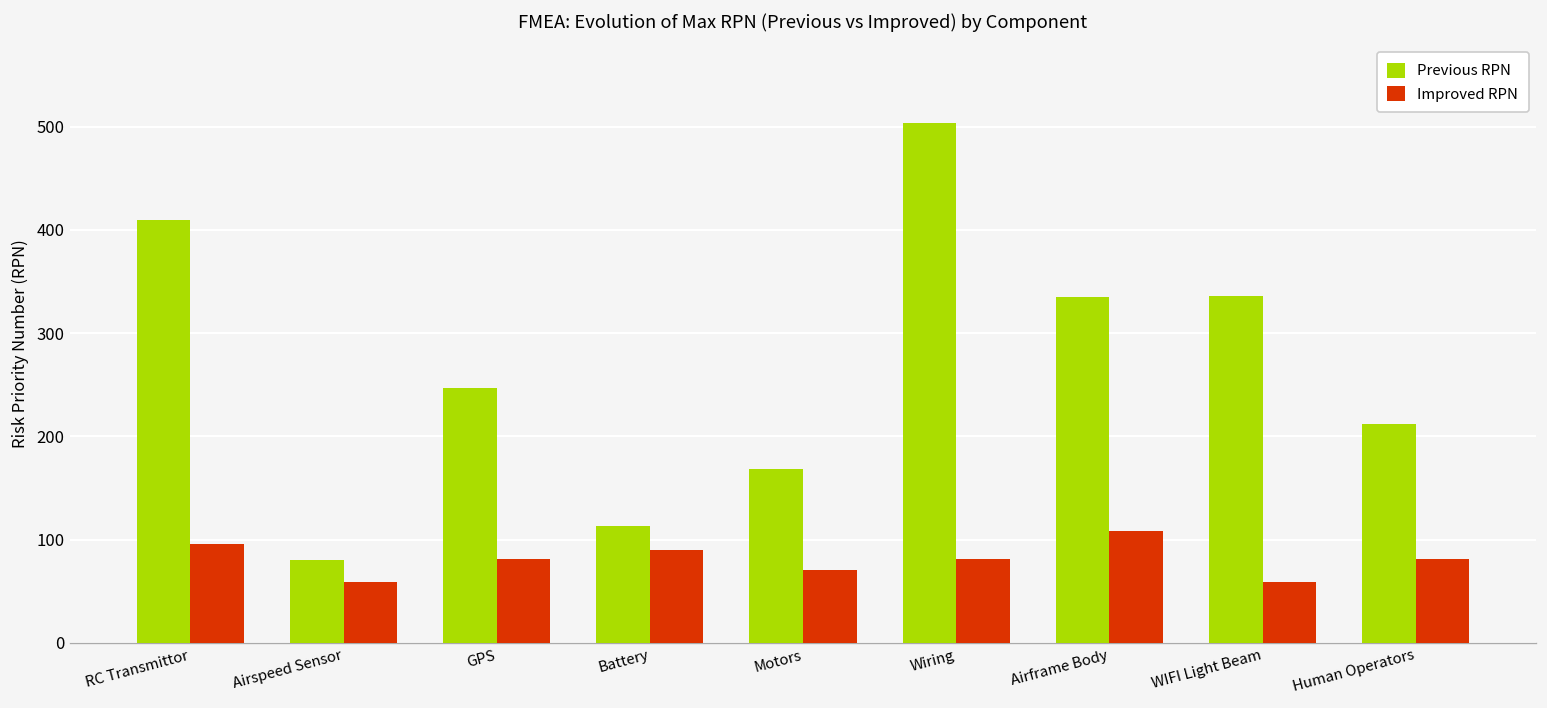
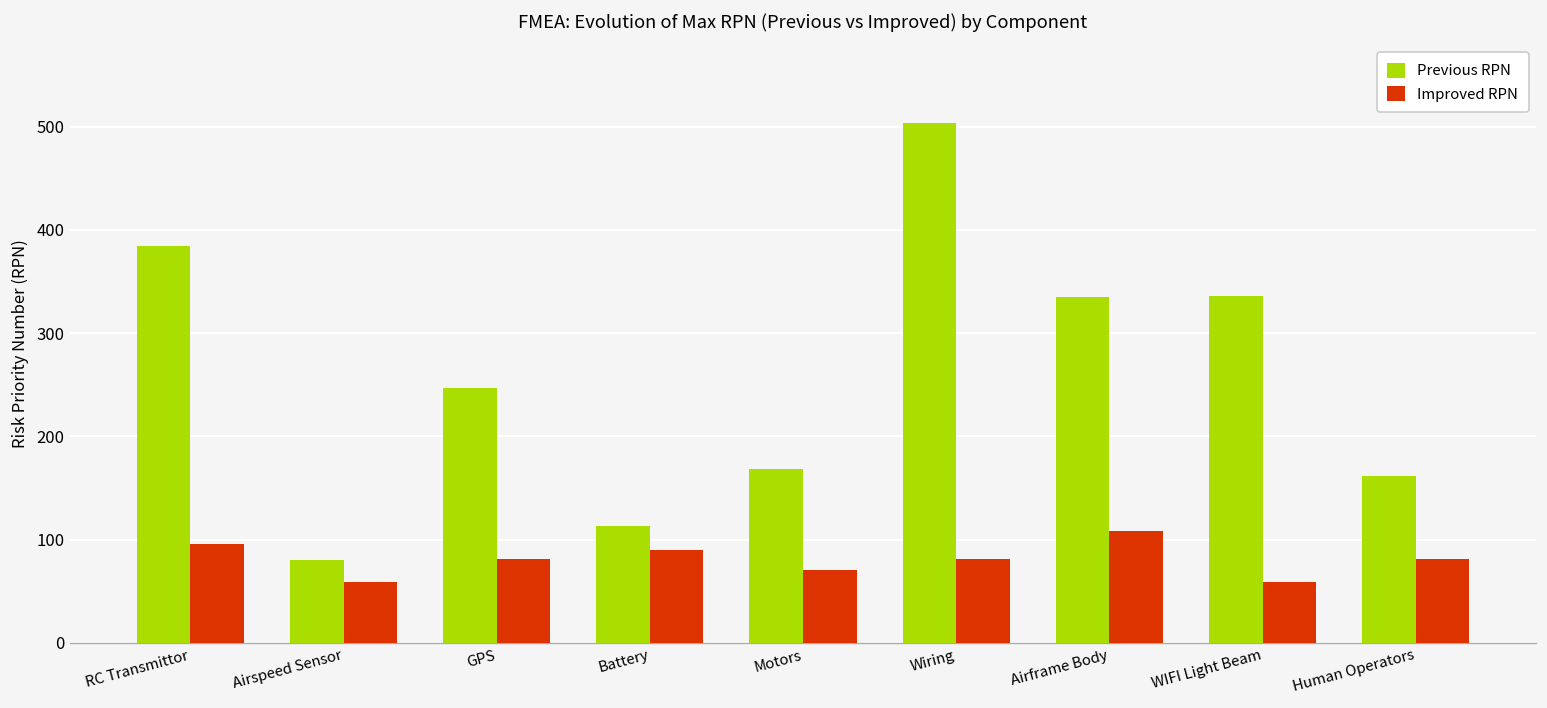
Previous RPN, RC Transmittor: 410 -> 380
Previous RPN, Human Operators: 210 -> 160
